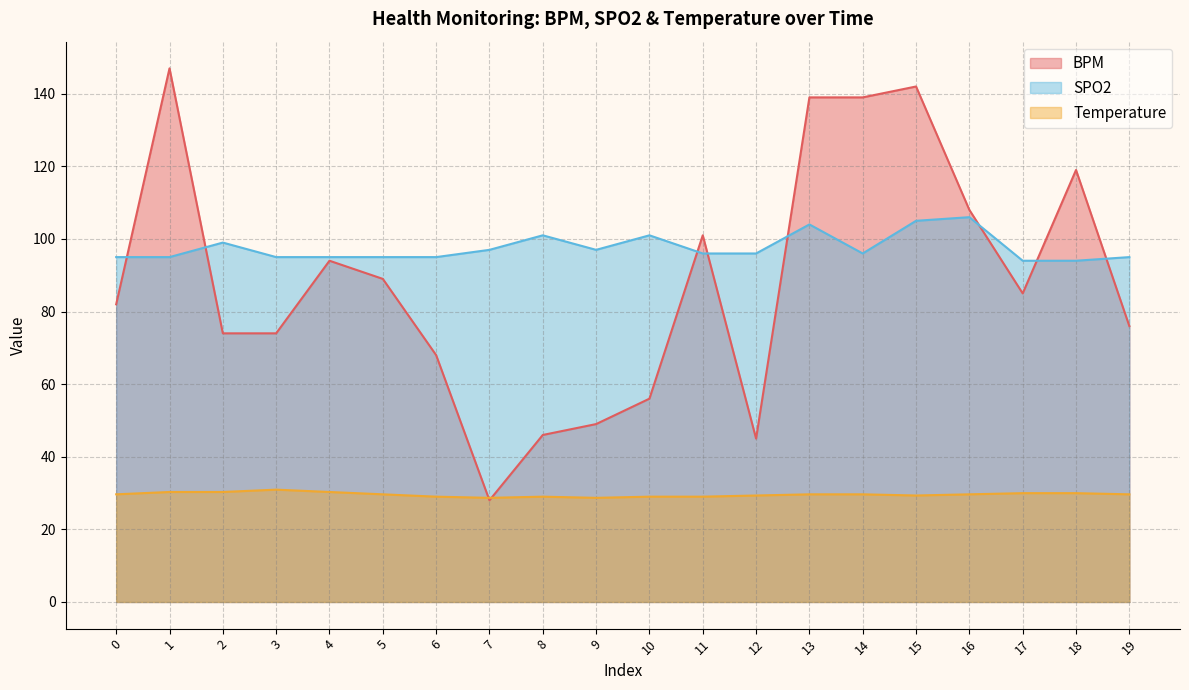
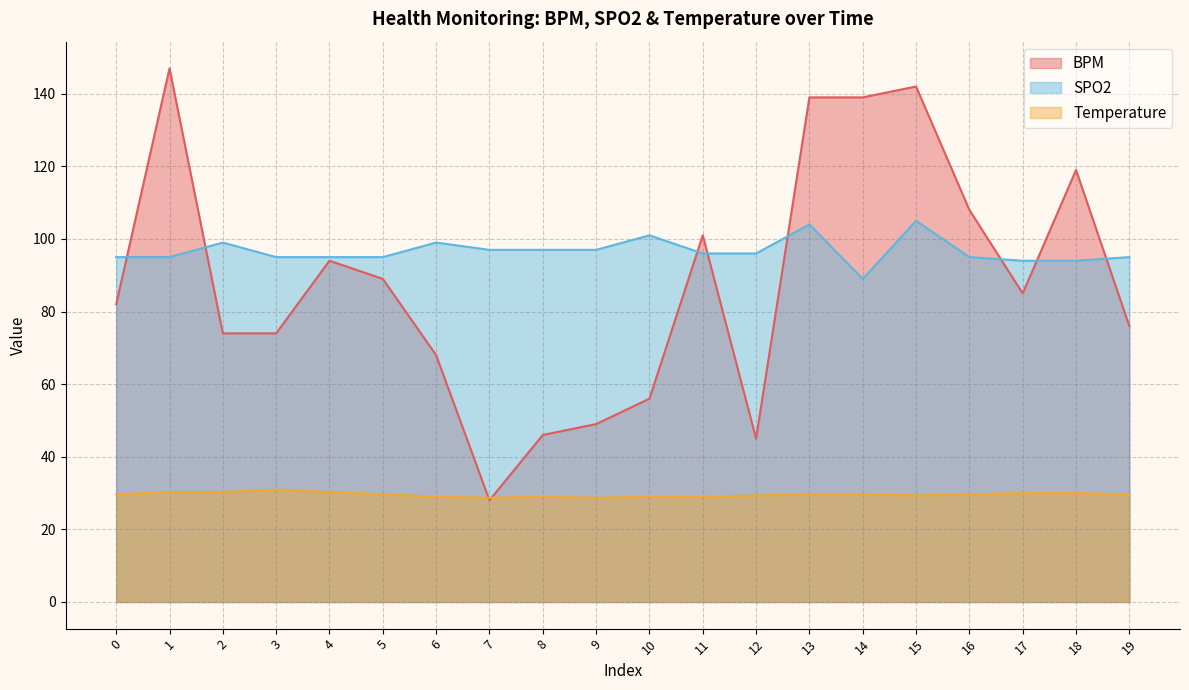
SPO2, 6: 95 -> 99
SPO2, 8: 101 -> 97
SPO2, 14: 96 -> 89
SPO2, 16: 106 -> 95
